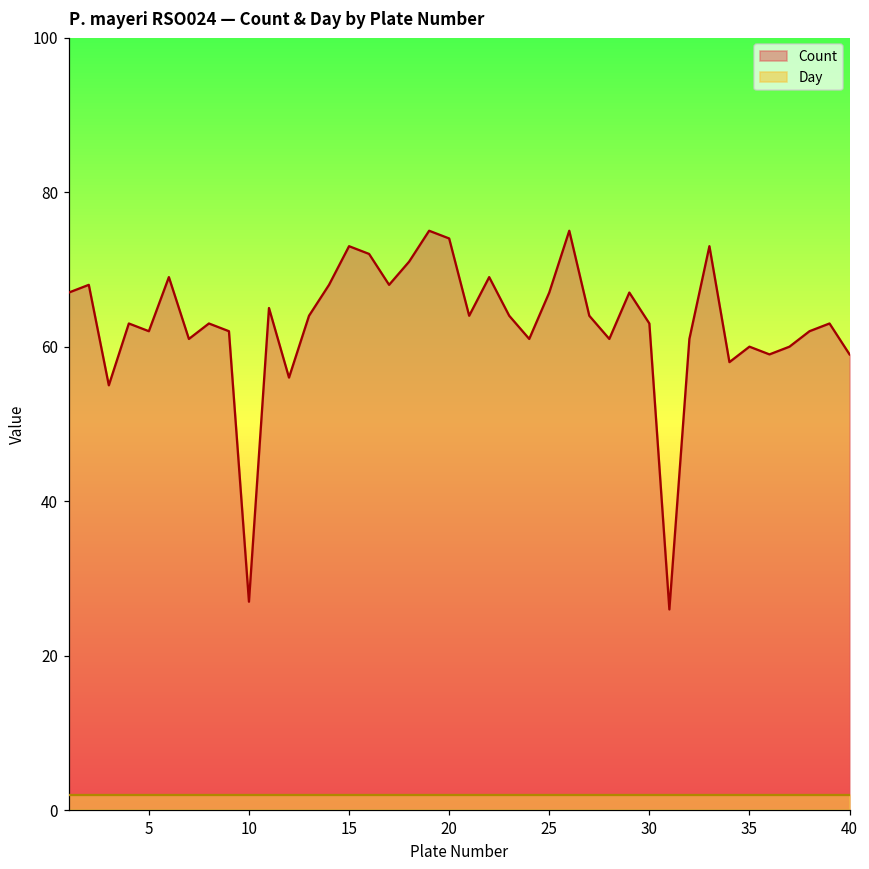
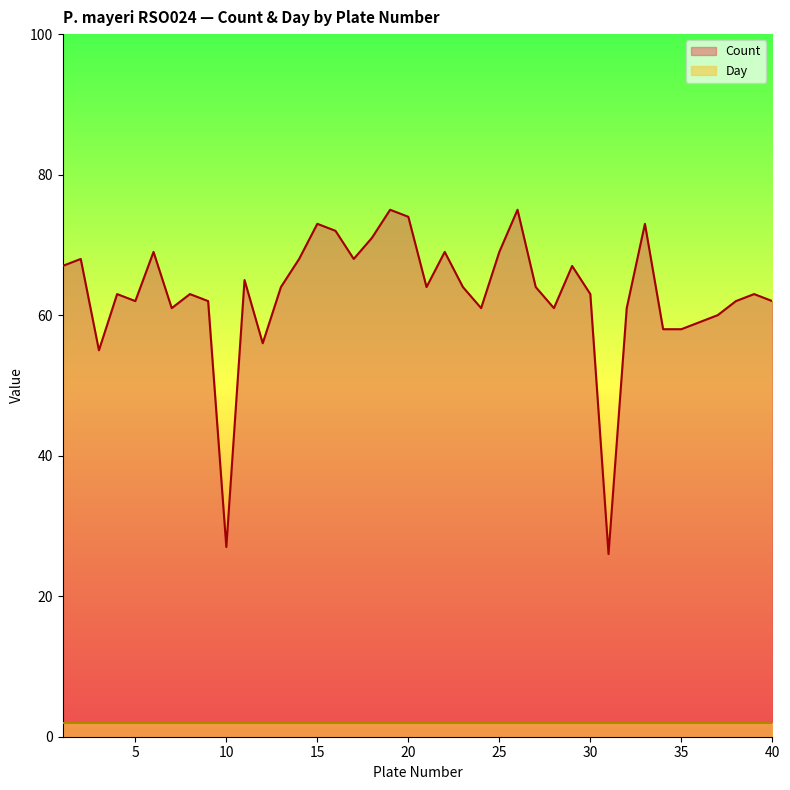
Count, 25: 67 -> 69
Count, 35: 60 -> 58
Count, 40: 59 -> 62
